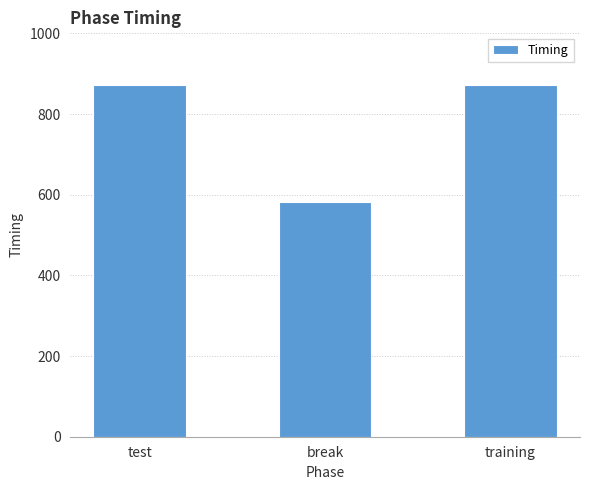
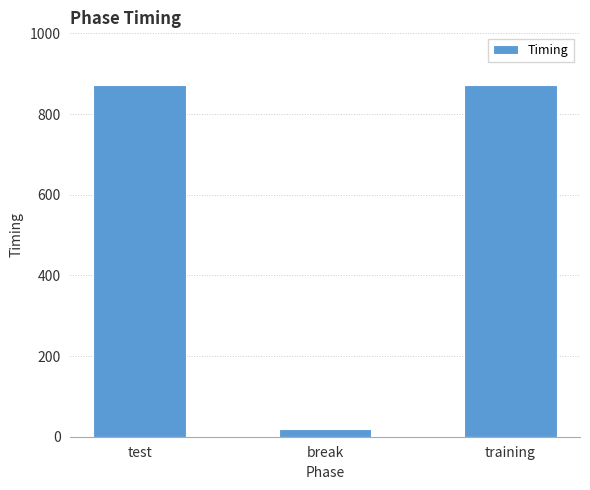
break: 580 -> 20
